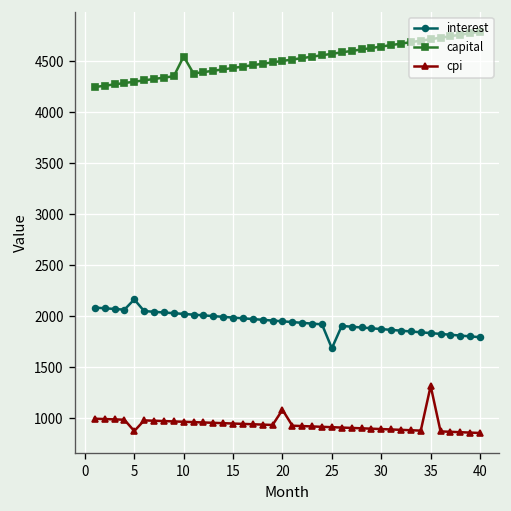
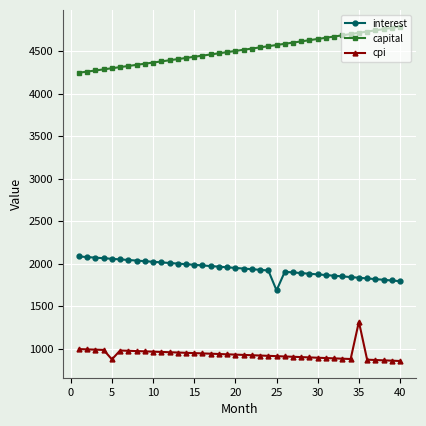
interest, 5: 2200 -> 2100
capital, 10: 4500 -> 4400
cpi, 20: 1100 -> 900
